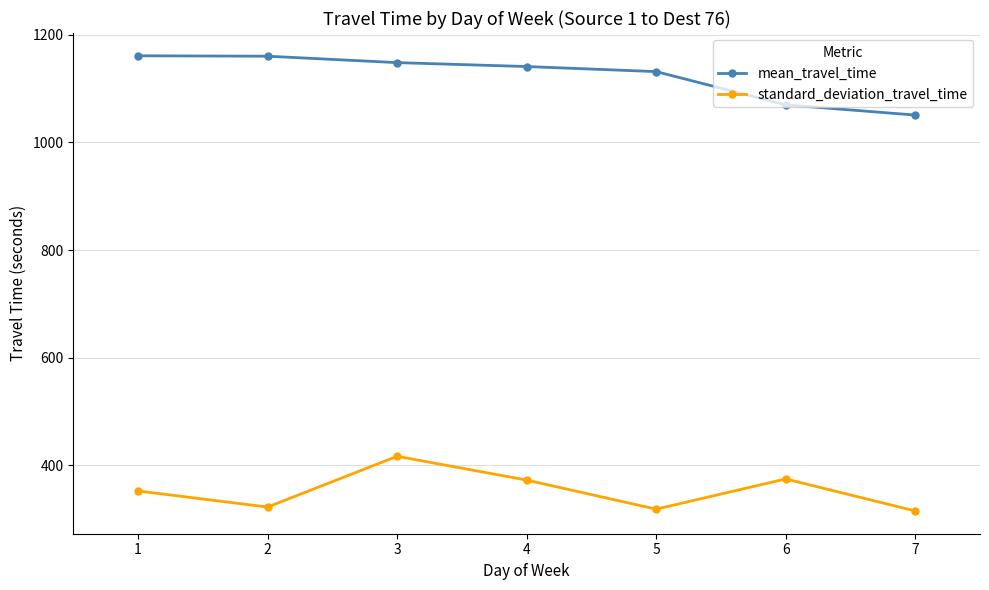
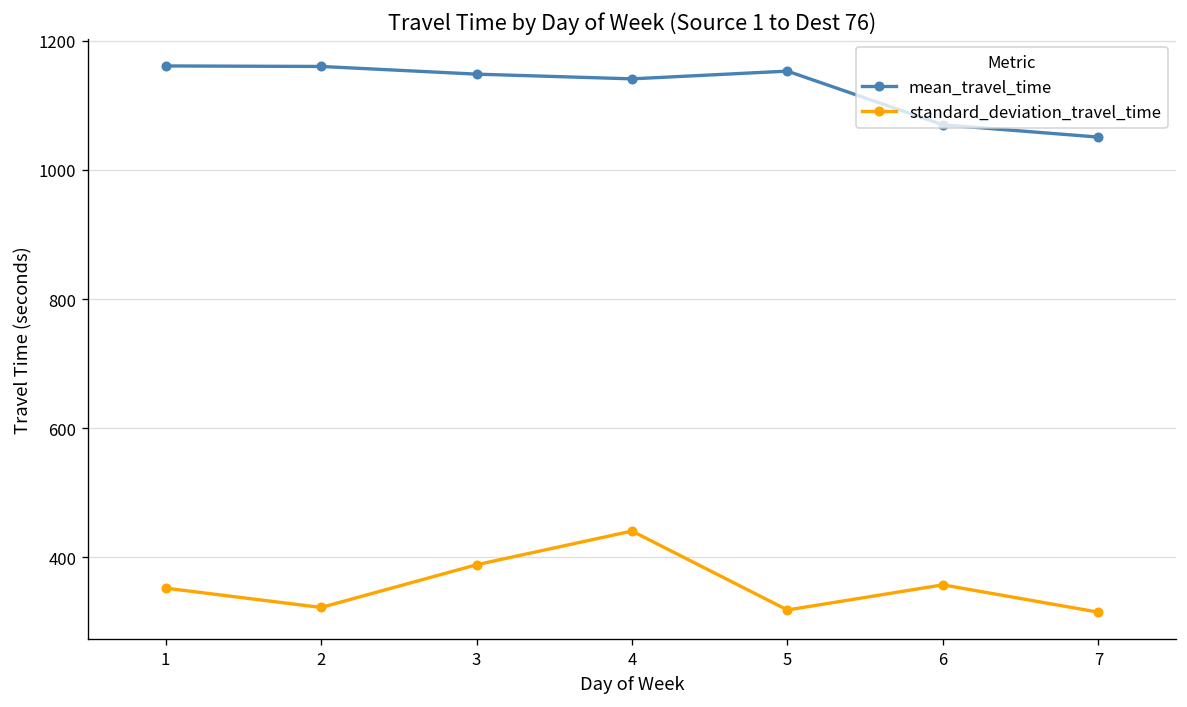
standard_deviation_travel_time, 3: 420 -> 390
standard_deviation_travel_time, 4: 370 -> 440
mean_travel_time, 5: 1130 -> 1150
standard_deviation_travel_time, 6: 370 -> 360
